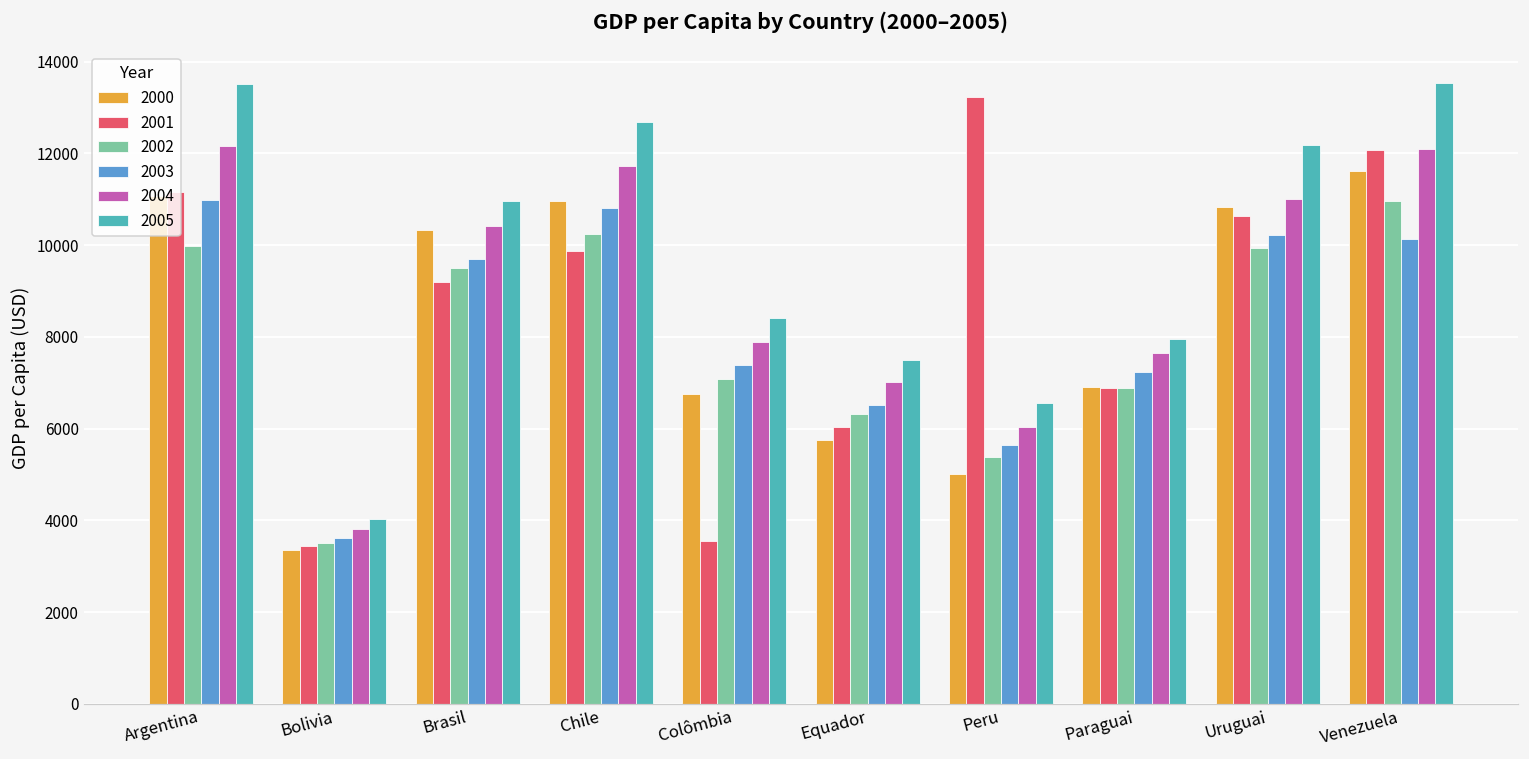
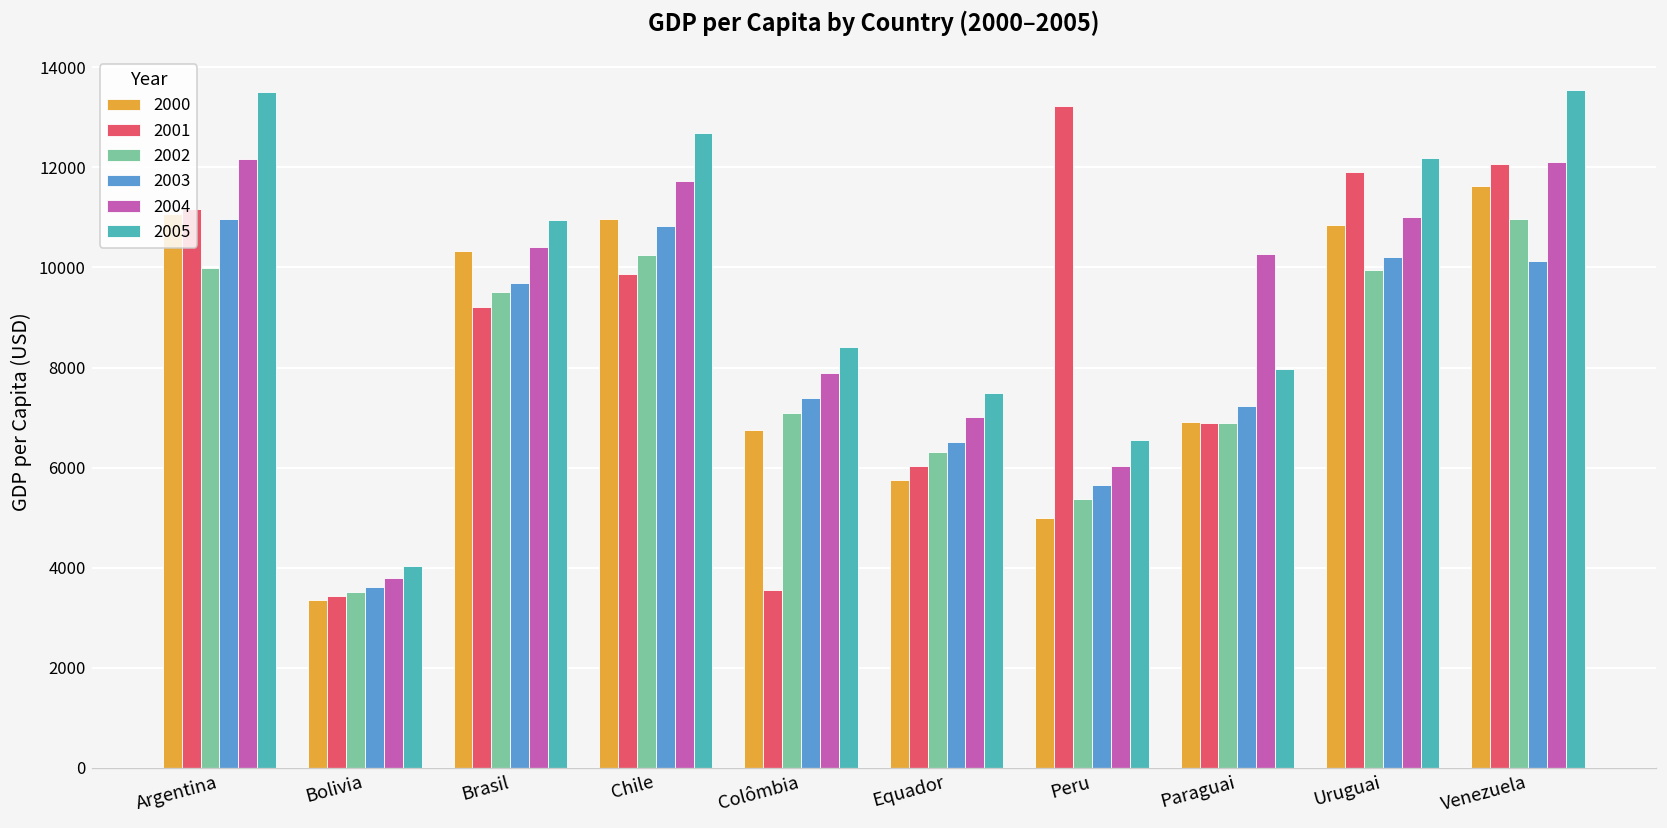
2004, Paraguai: 7600 -> 10300
2001, Uruguai: 10600 -> 11900
